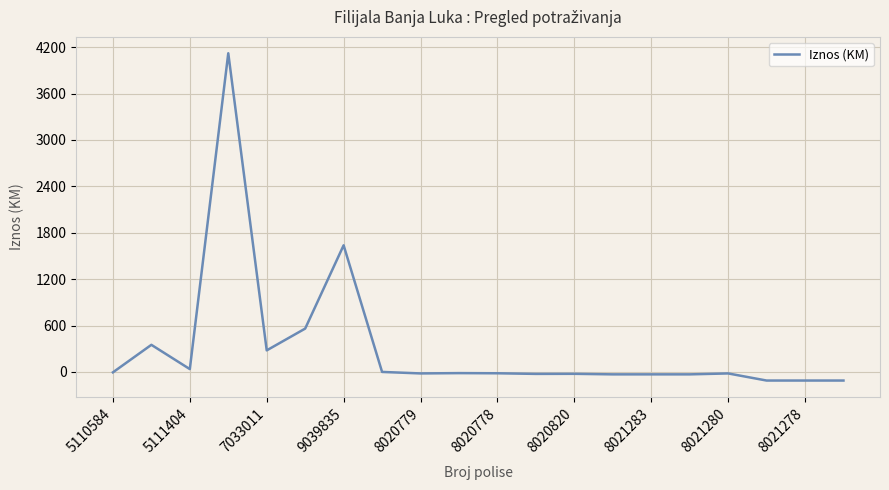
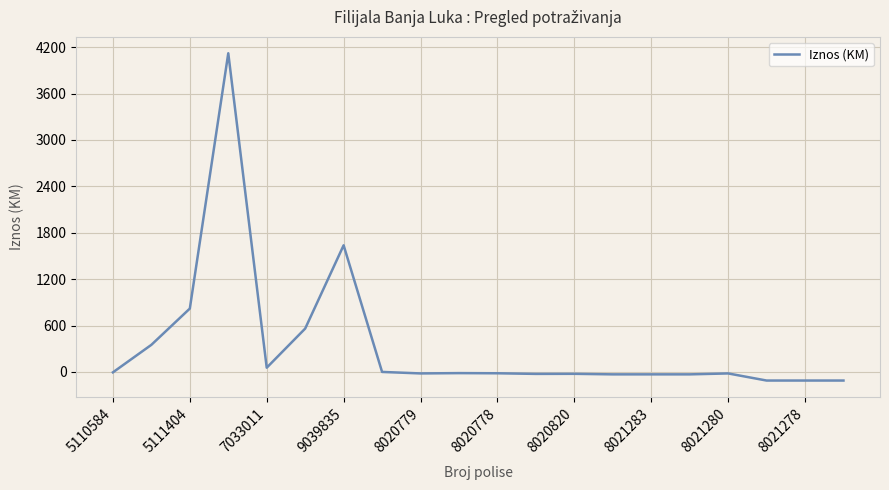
5111404: 0 -> 800
7033011: 300 -> 100
